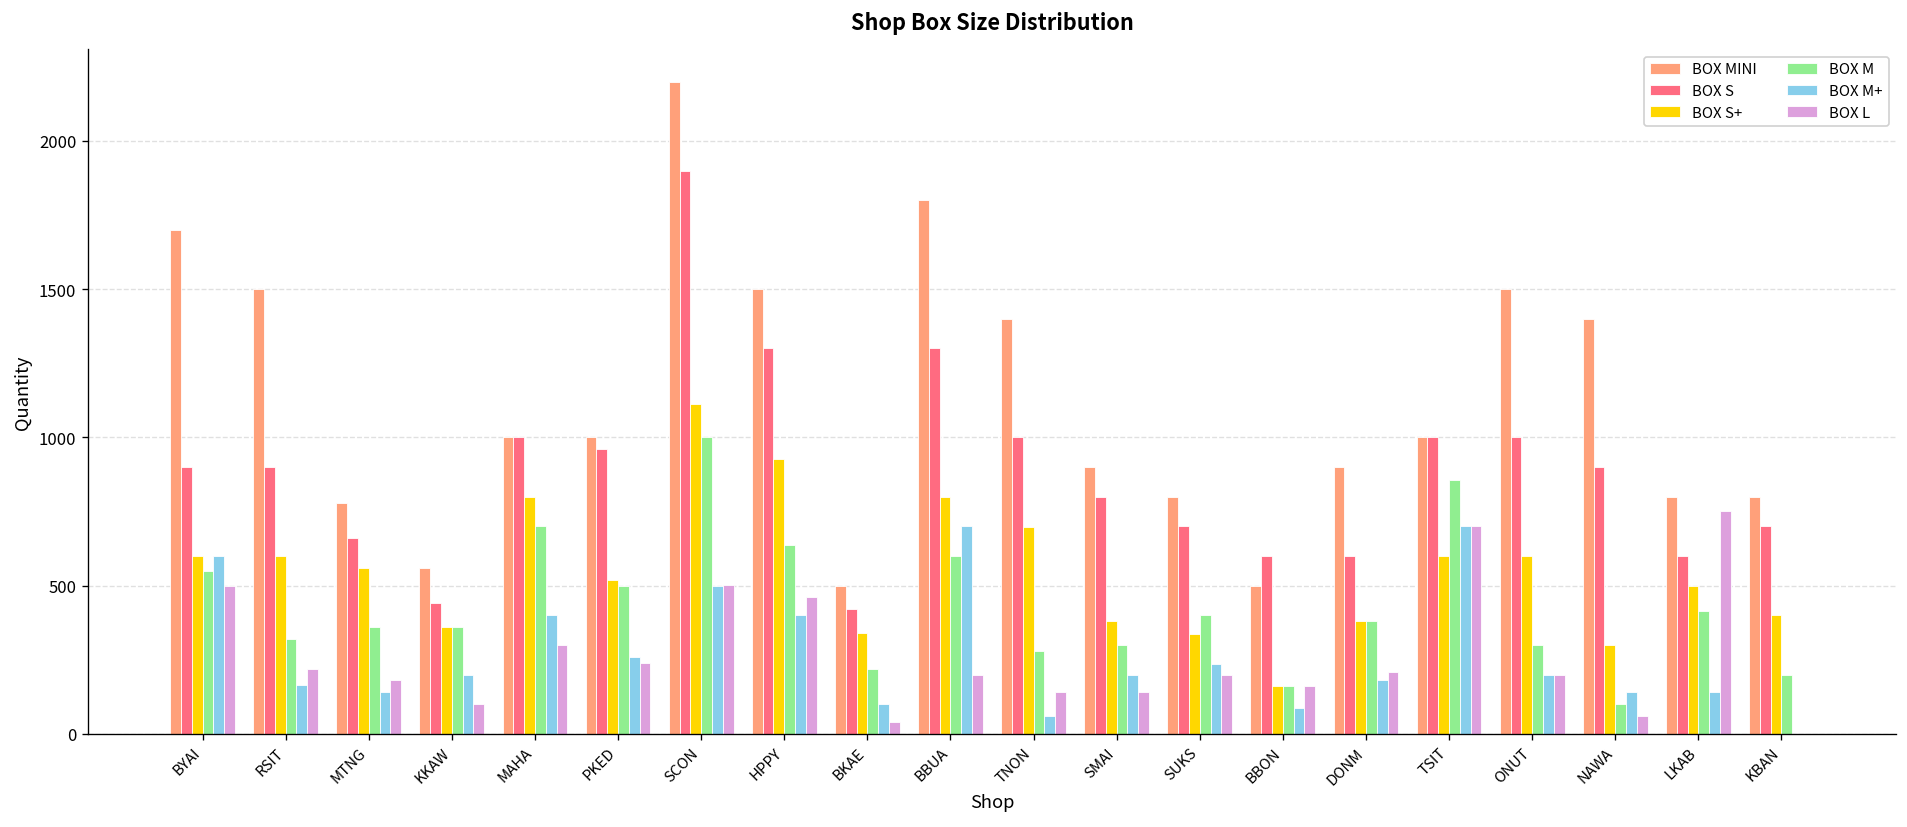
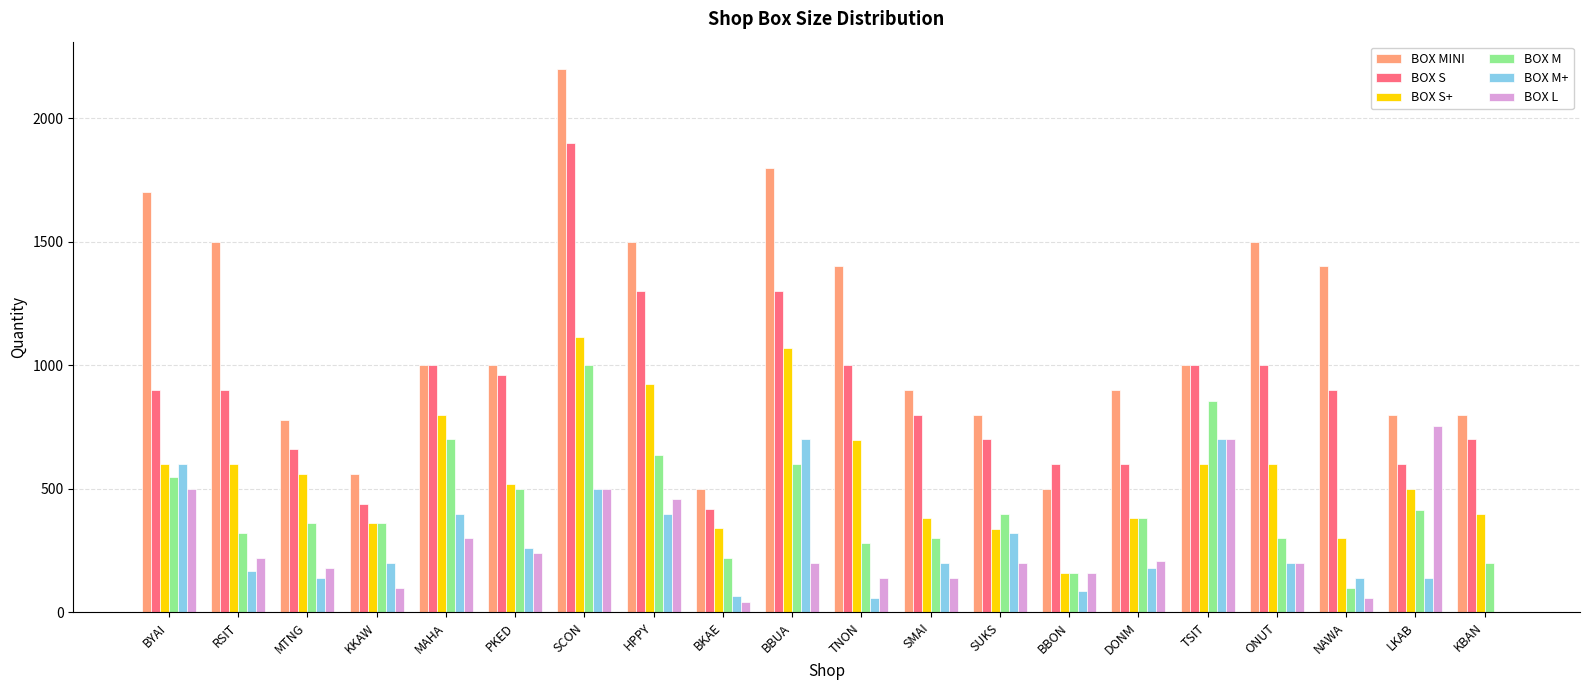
BOX M+, BKAE: 100 -> 70
BOX S+, BBUA: 800 -> 1070
BOX M+, SUKS: 240 -> 320
